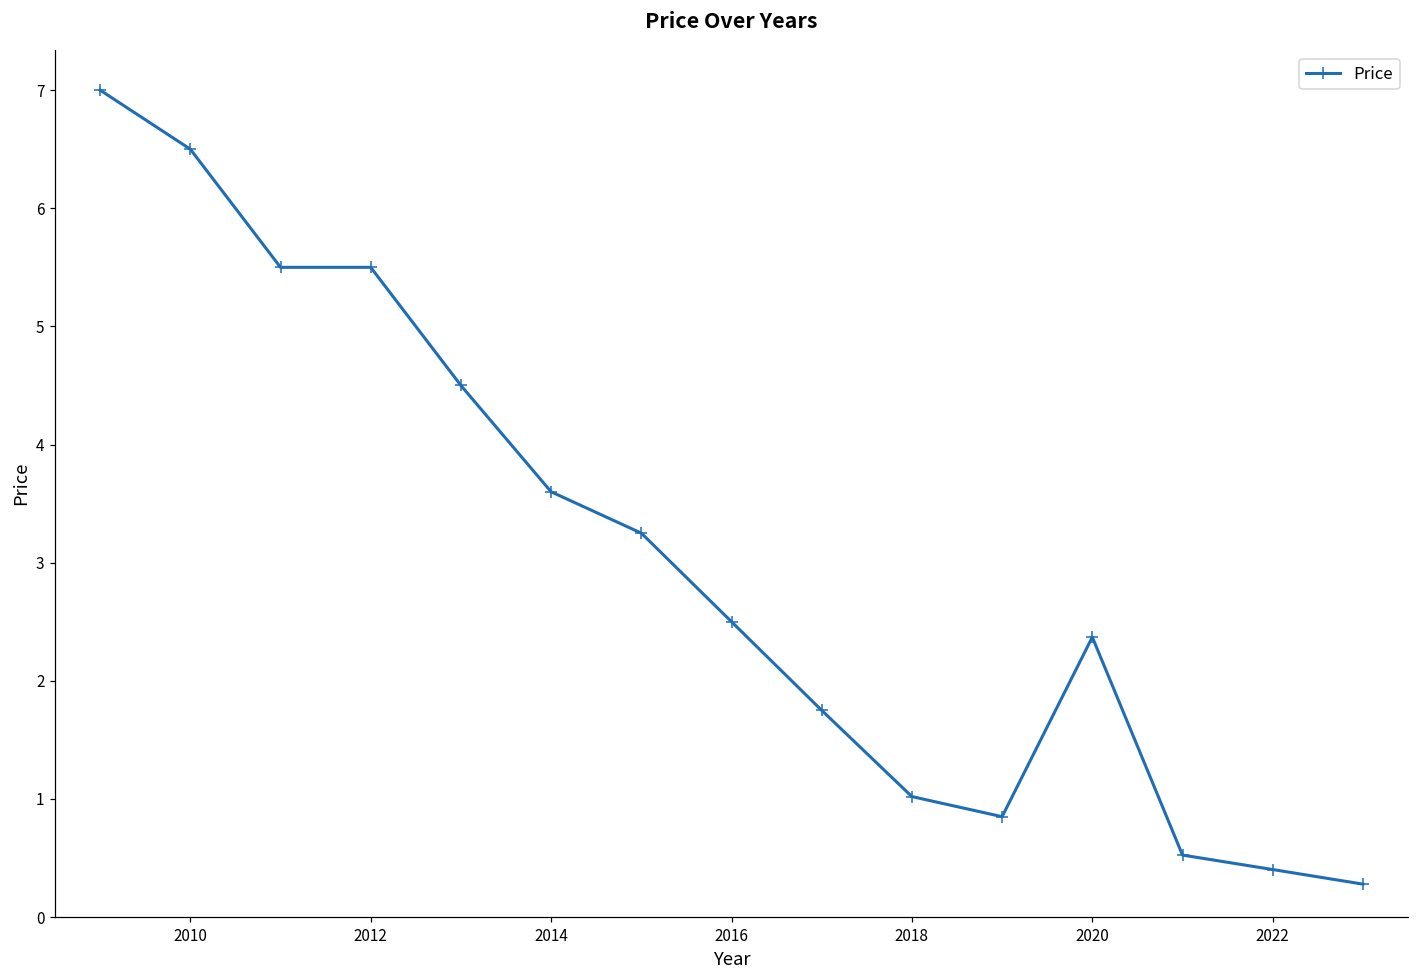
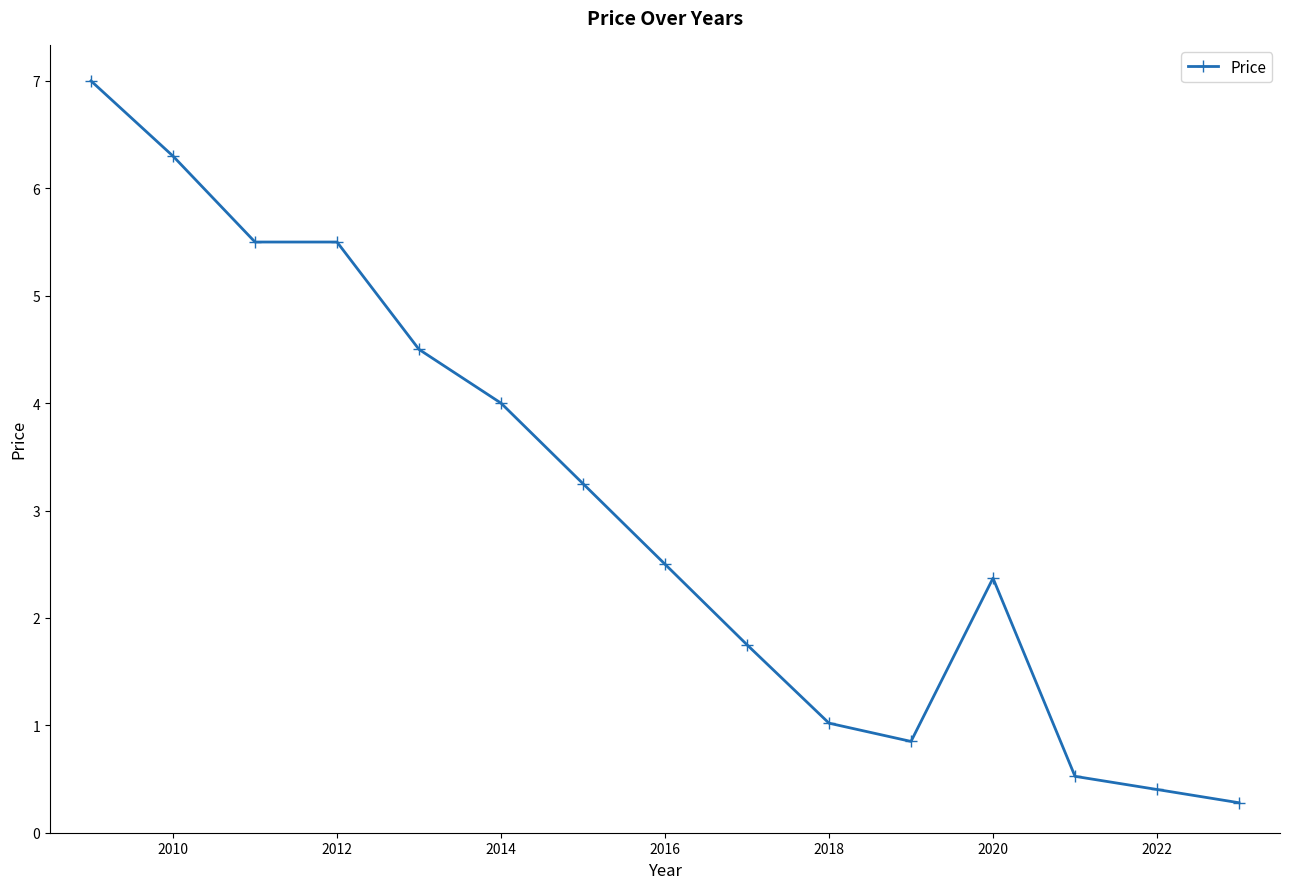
2010: 6.5 -> 6.3
2014: 3.6 -> 4.0
